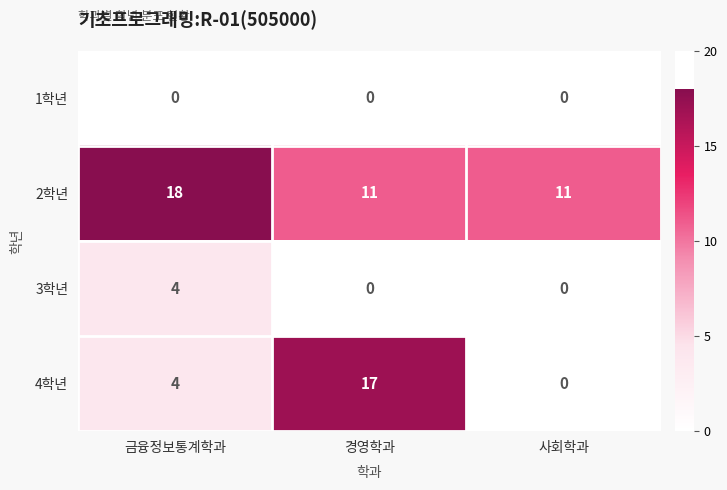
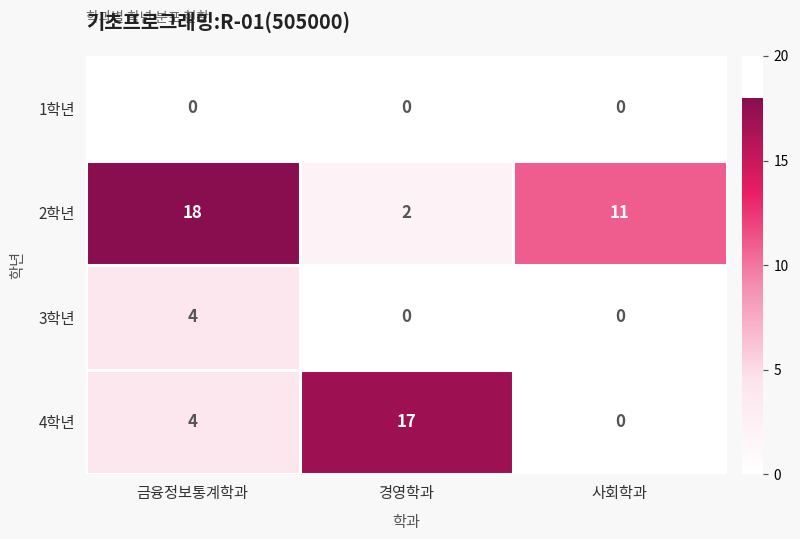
2학년, 경영학과: 11 -> 2
